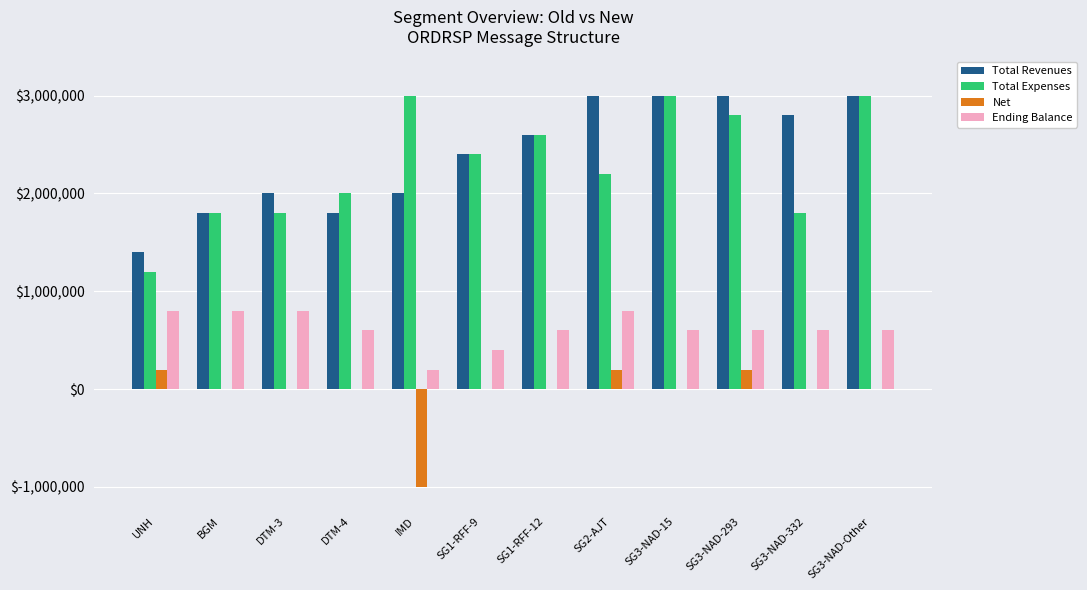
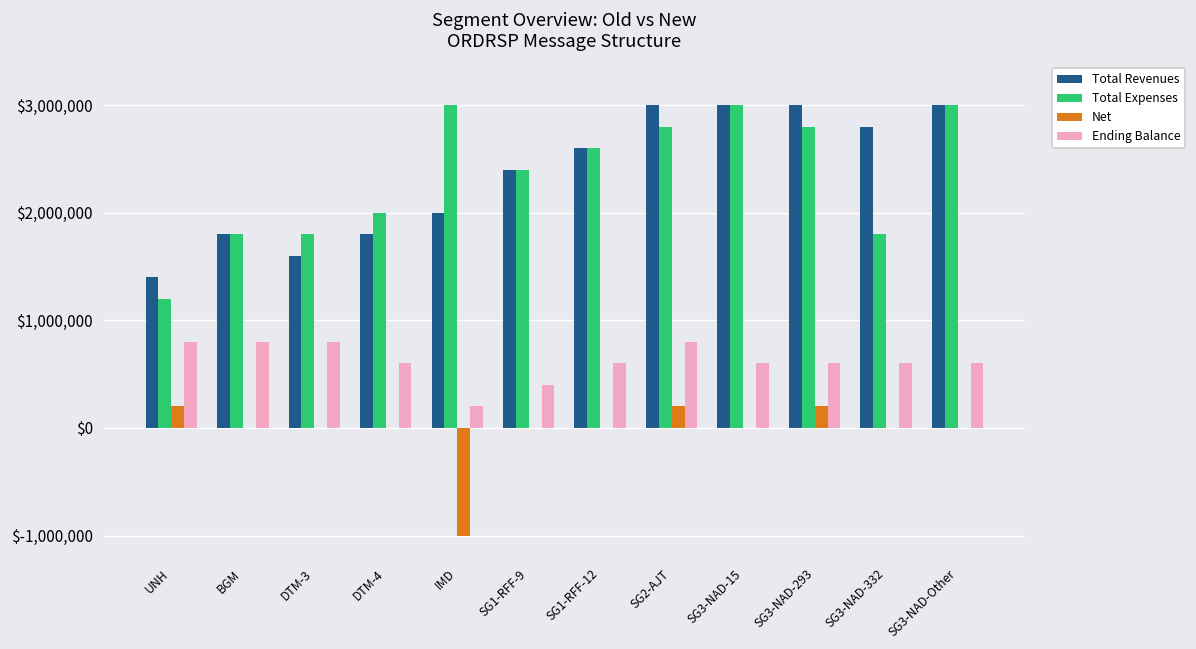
Total Revenues, DTM-3: $2,000,000 -> $1,600,000
Total Expenses, SG2-AJT: $2,200,000 -> $2,800,000
